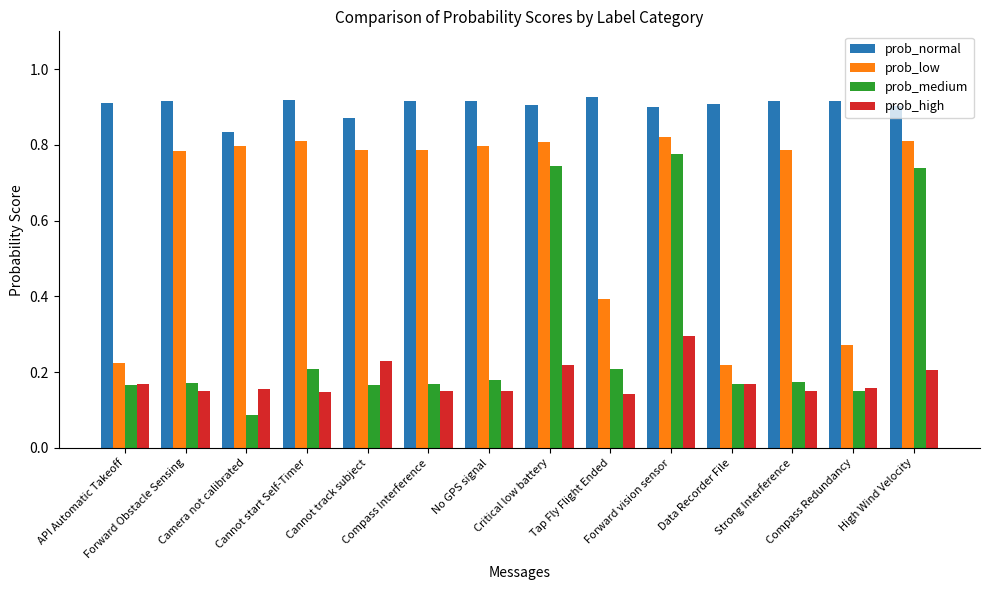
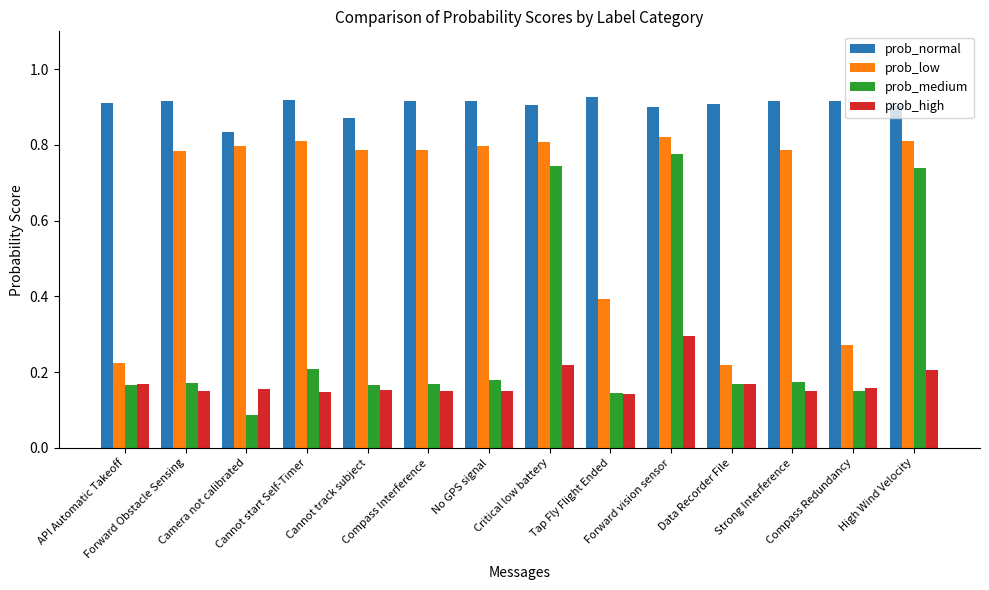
prob_high, Cannot track subject: 0.23 -> 0.15
prob_medium, Tap Fly Flight Ended: 0.21 -> 0.15
